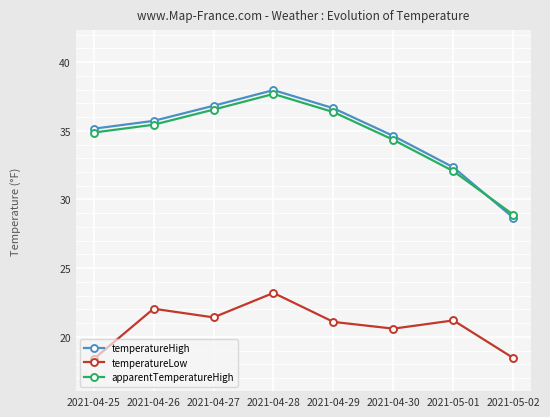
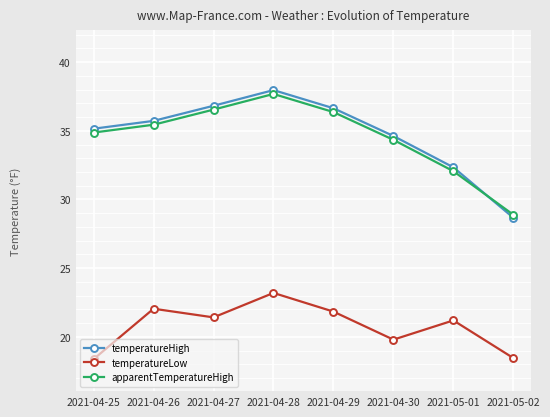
temperatureLow, 2021-04-29: 21.1 -> 21.8
temperatureLow, 2021-04-30: 20.6 -> 19.8
